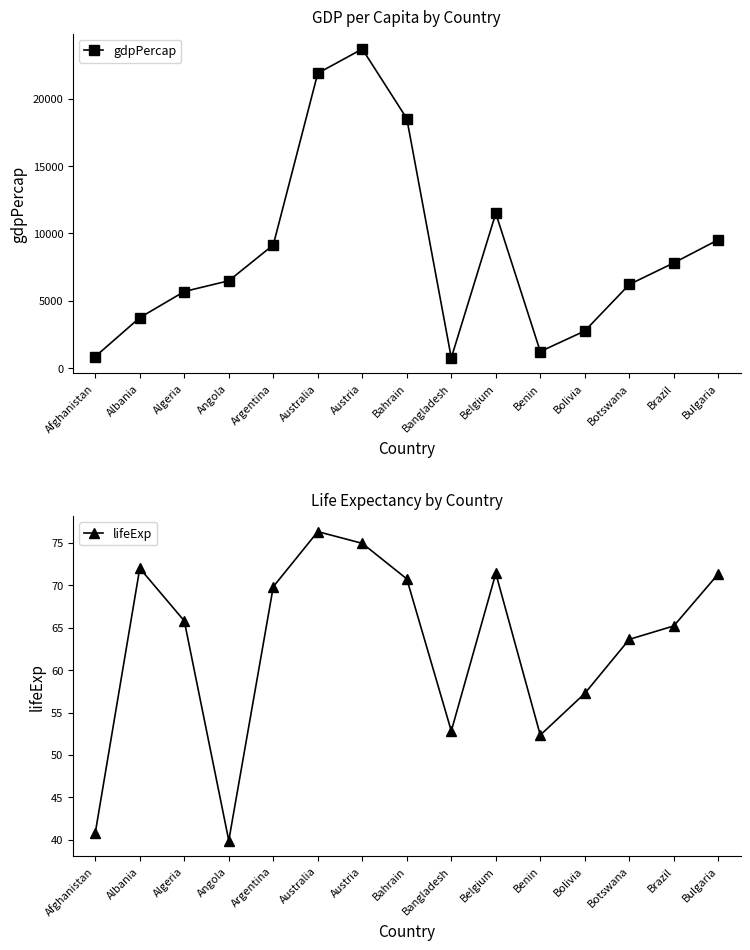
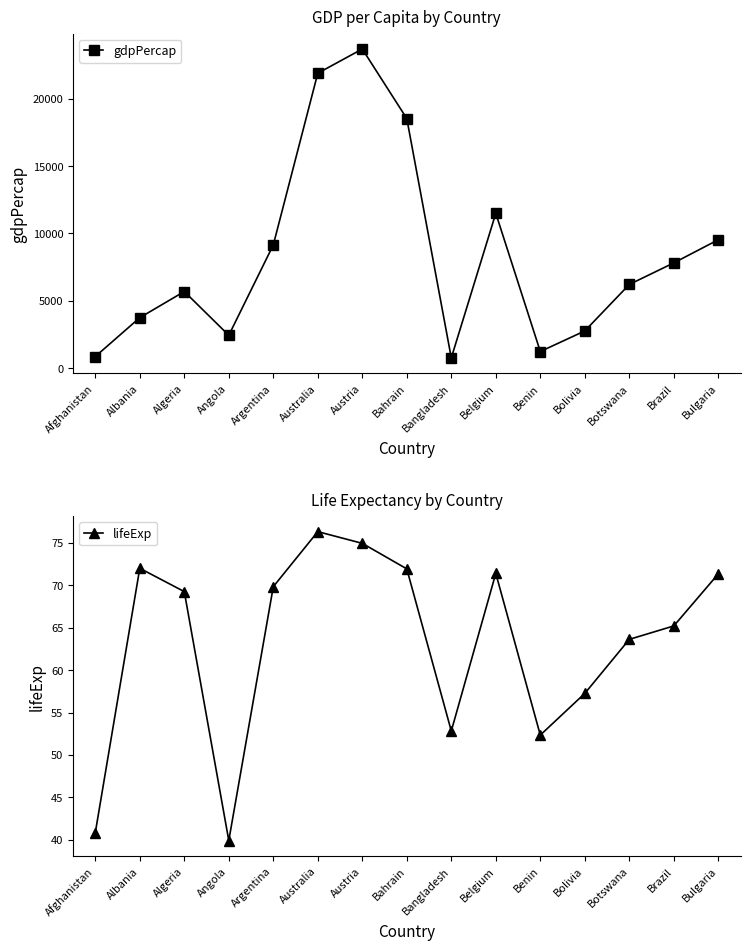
GDP per Capita by Country, Angola: 6500 -> 2400
Life Expectancy by Country, Algeria: 66 -> 69
Life Expectancy by Country, Bahrain: 71 -> 72
